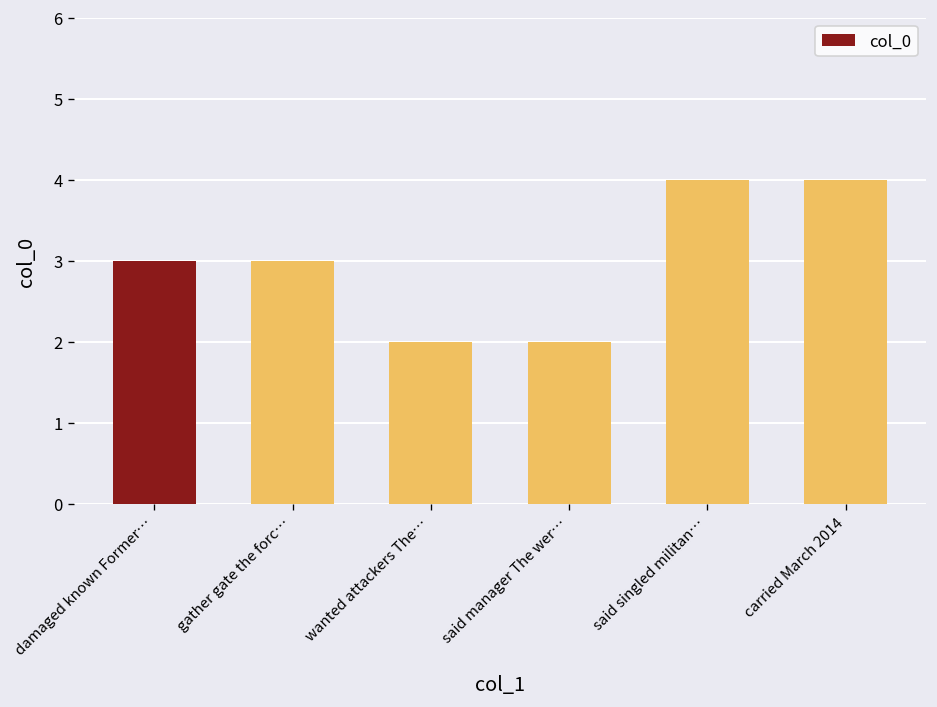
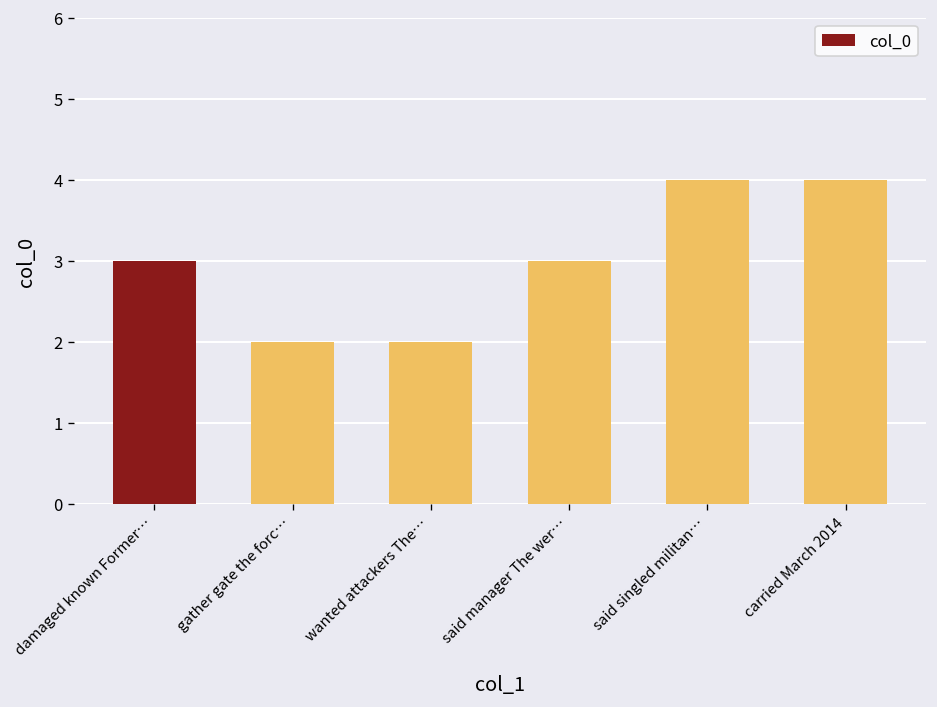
gather gate the forc…: 3 -> 2
said manager The wer…: 2 -> 3
